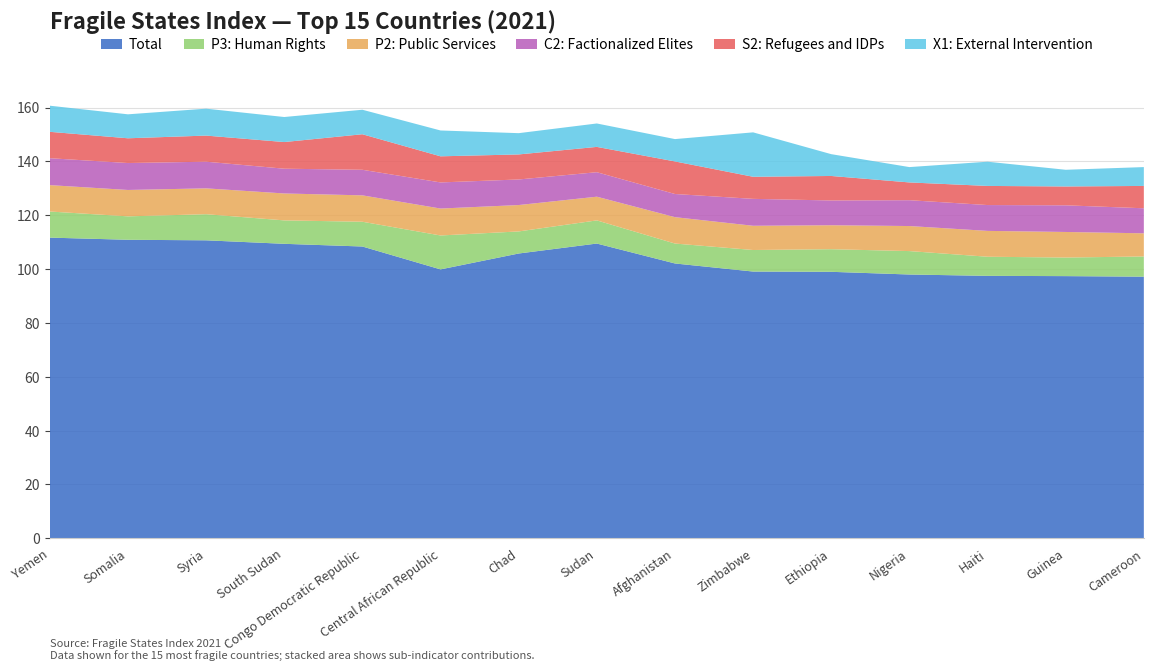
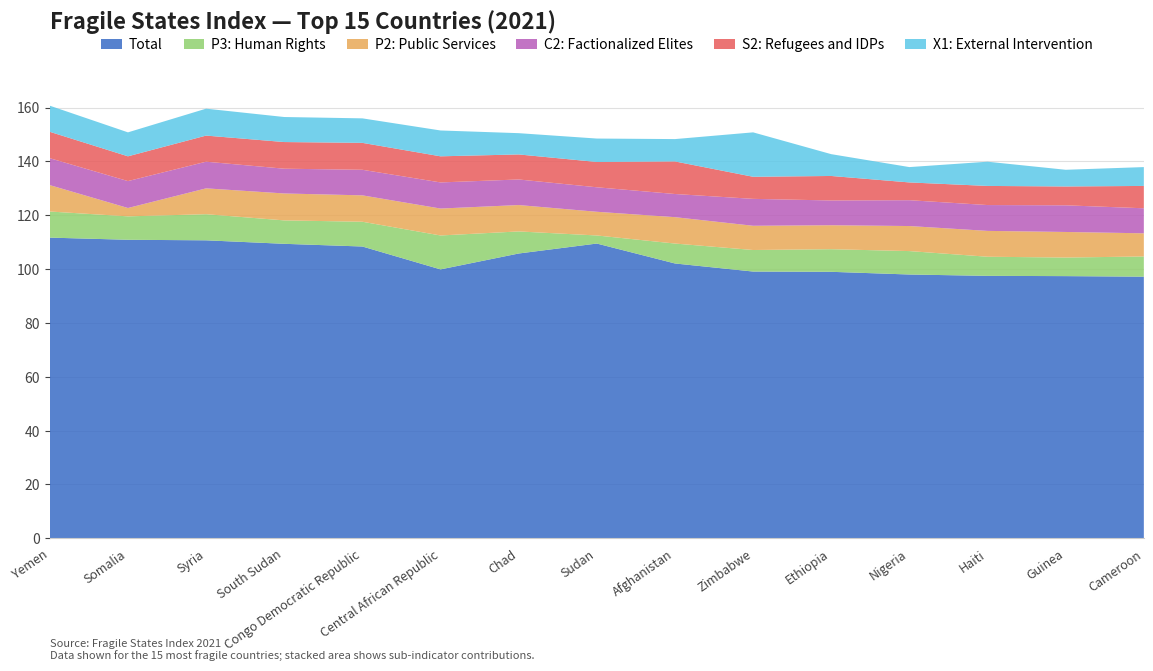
P2: Public Services, Somalia: 10 -> 3
S2: Refugees and IDPs, Congo Democratic Republic: 13 -> 10
P3: Human Rights, Sudan: 9 -> 3
